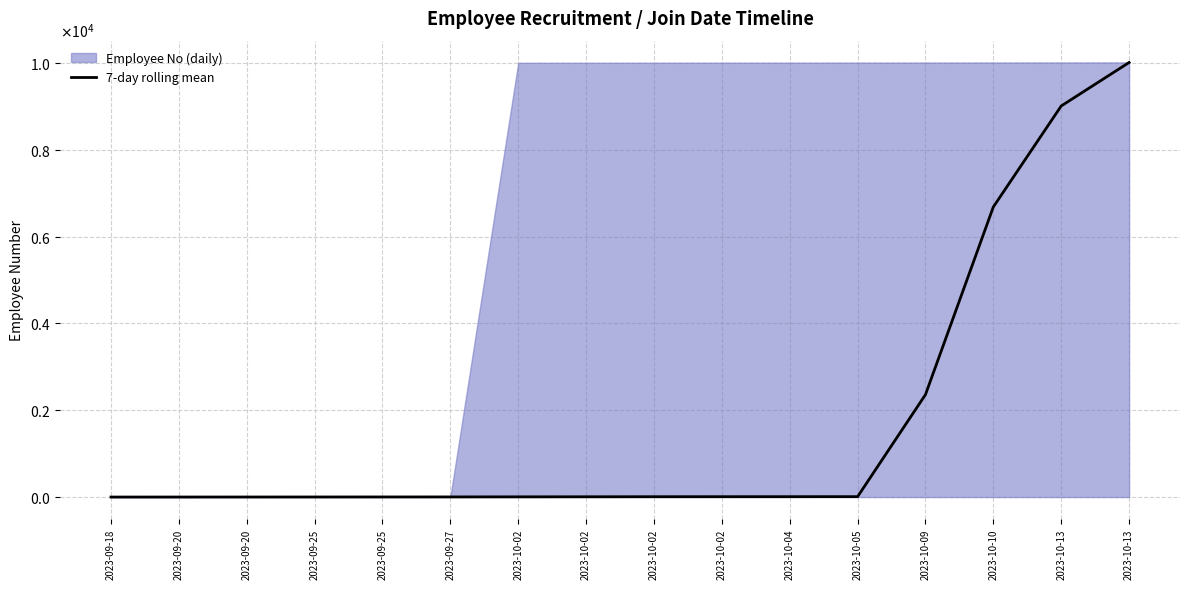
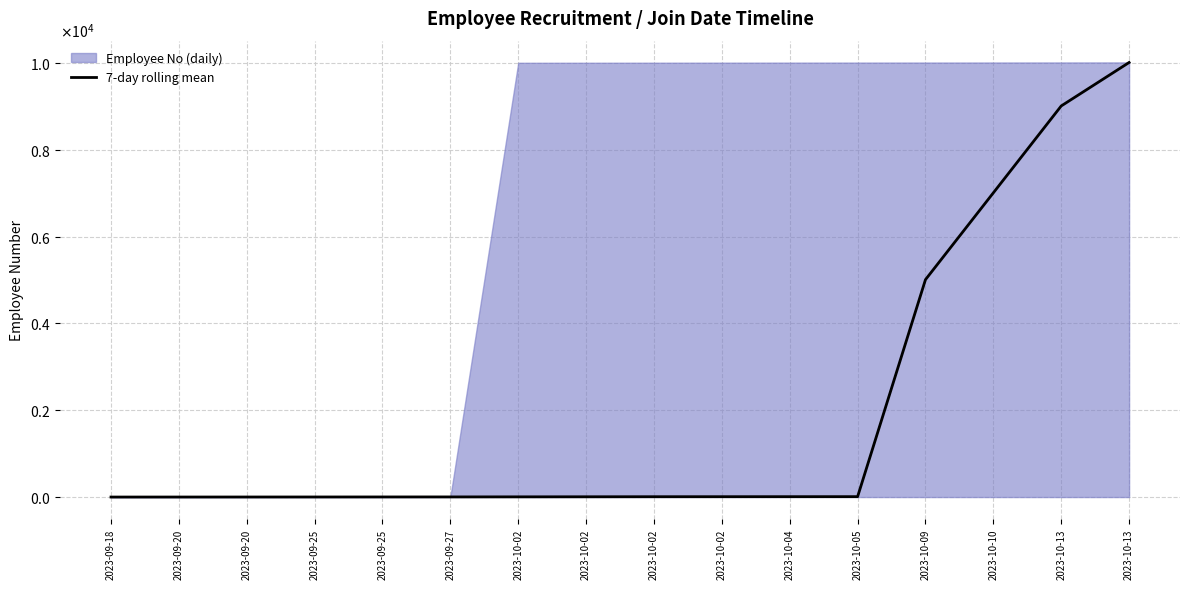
7-day rolling mean, 2023-10-09: 2400 -> 5000
7-day rolling mean, 2023-10-10: 6700 -> 7000
